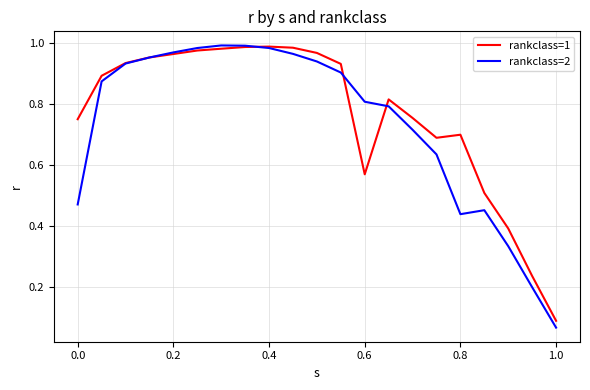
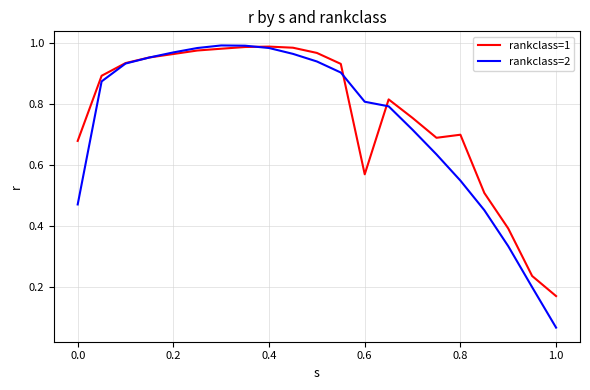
rankclass=1, 0.0: 0.75 -> 0.68
rankclass=2, 0.8: 0.44 -> 0.55
rankclass=1, 1.0: 0.09 -> 0.17
